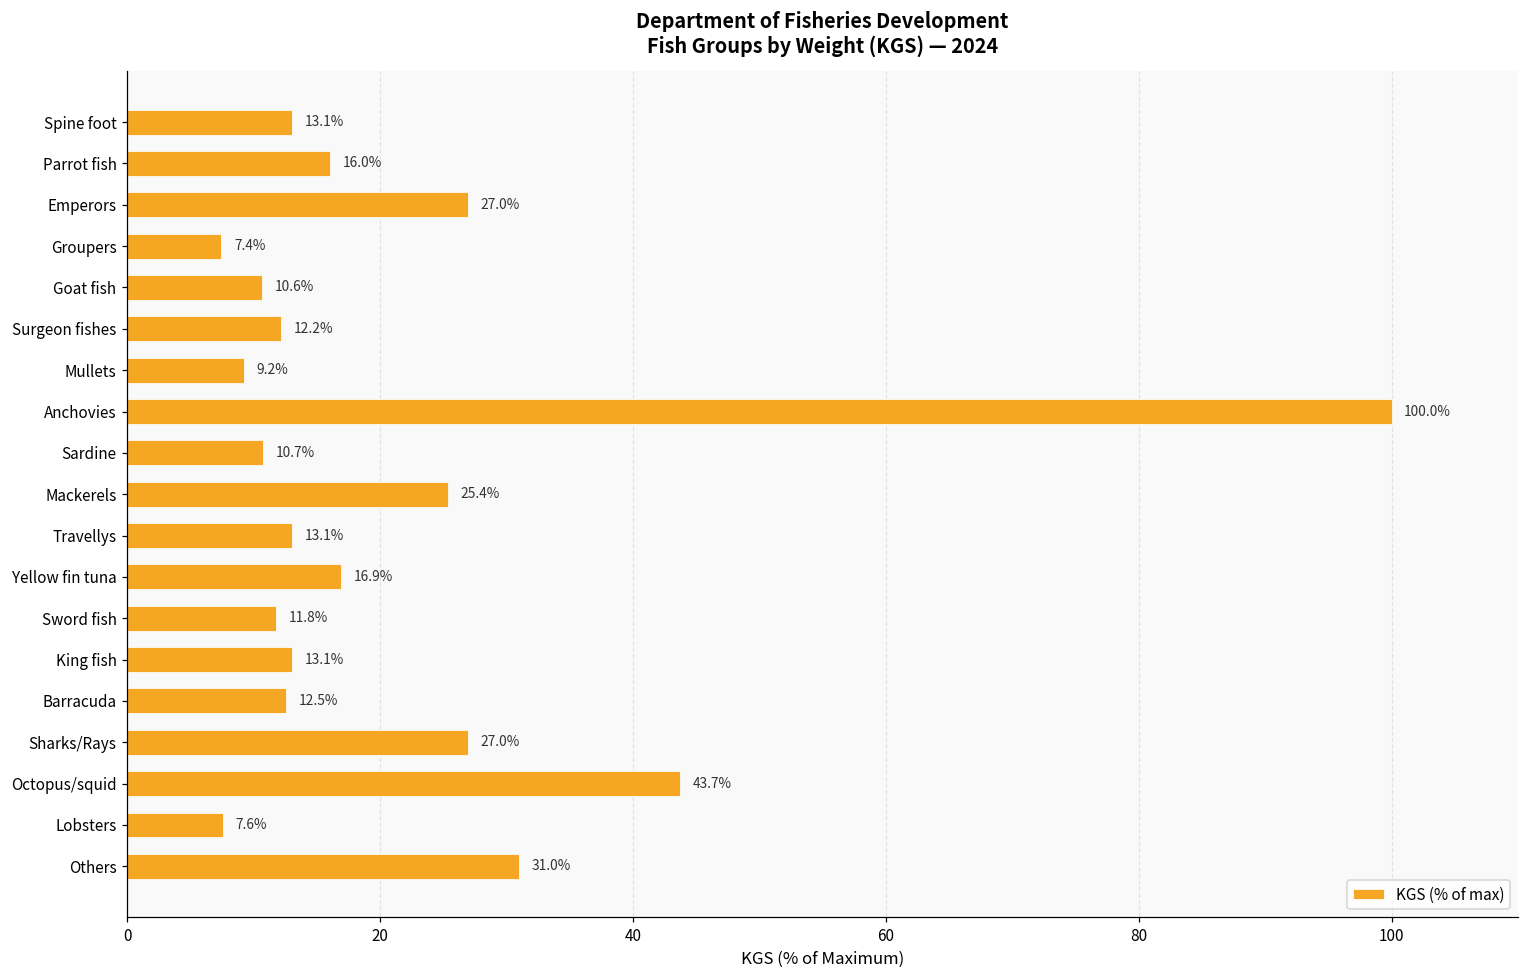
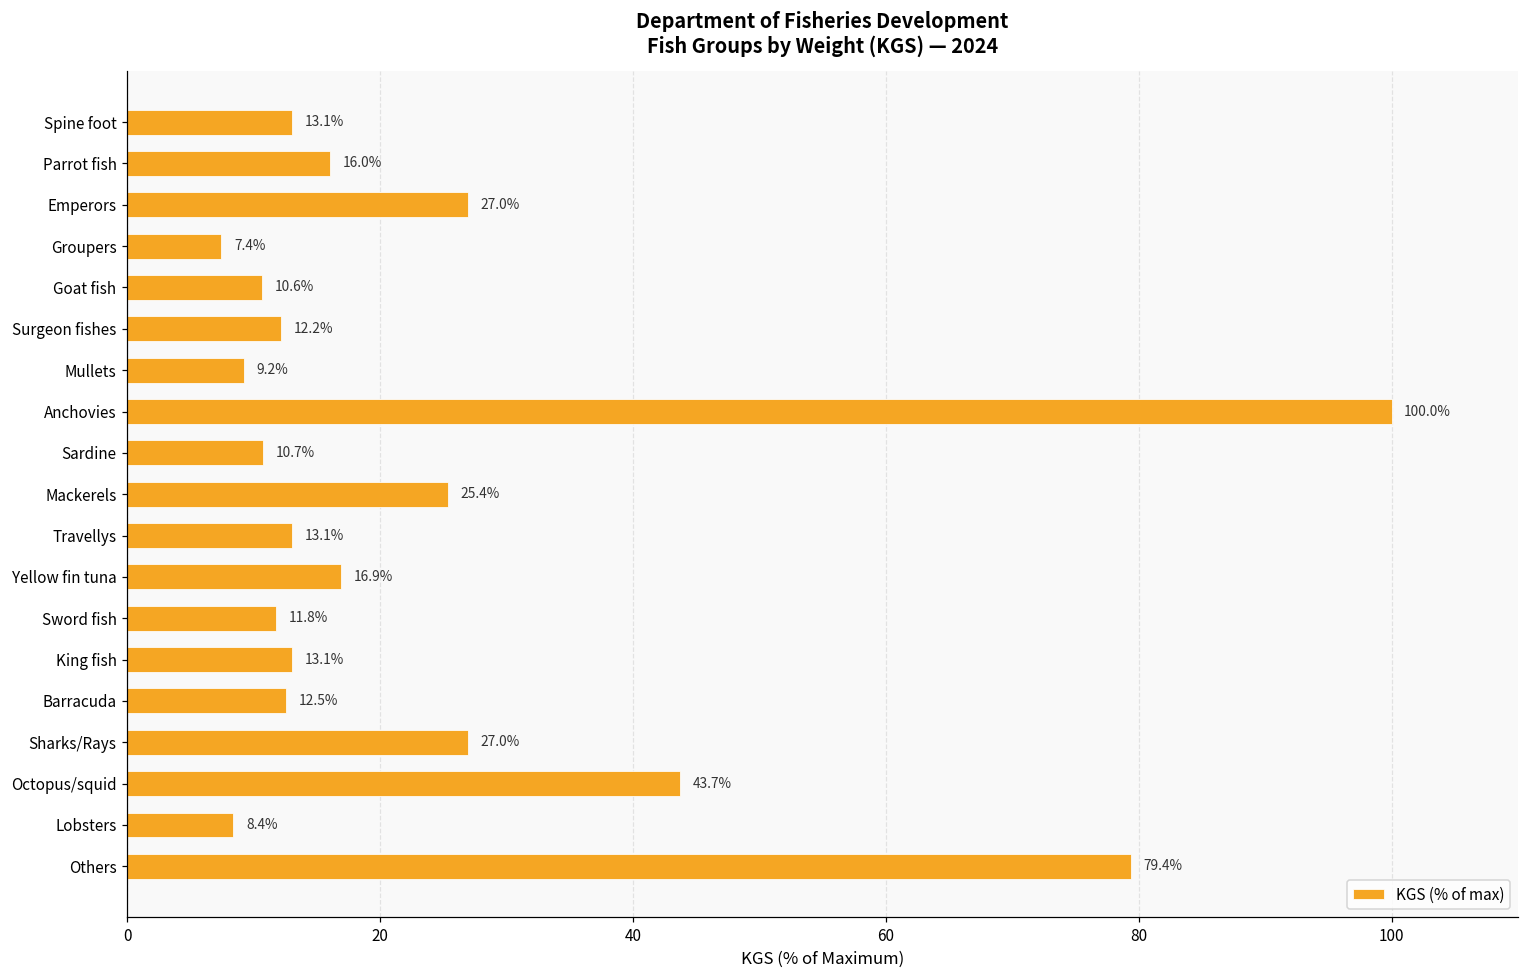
Lobsters: 7.6% -> 8.4%
Others: 31.0% -> 79.4%
